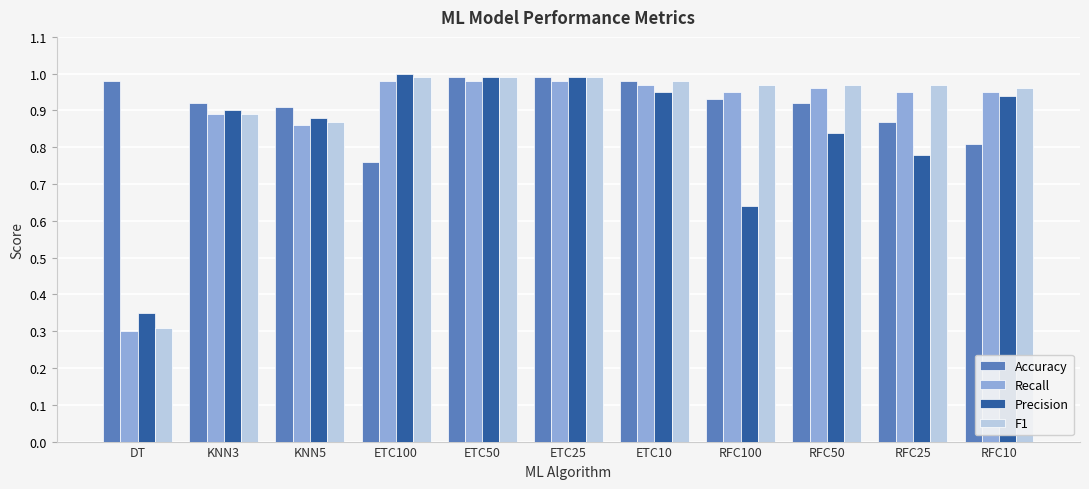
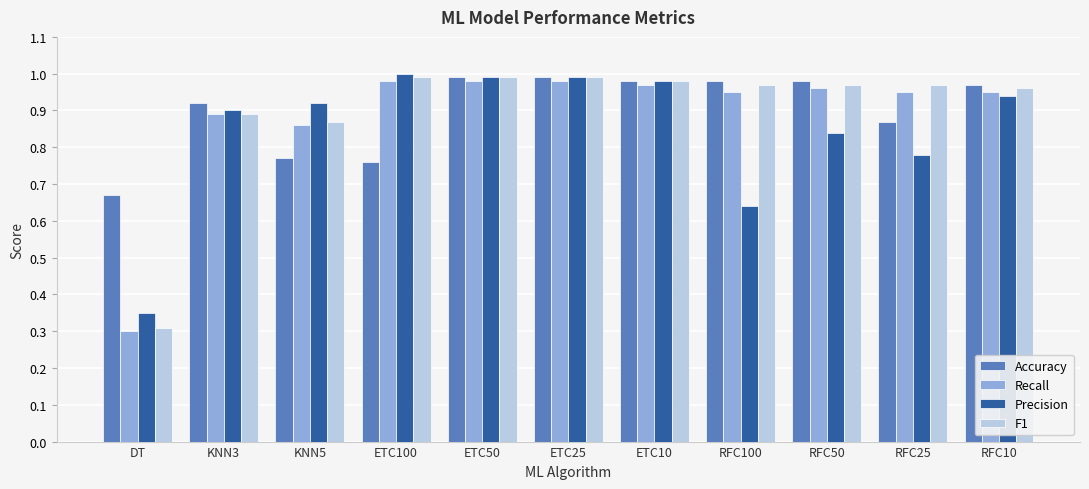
Accuracy, DT: 0.98 -> 0.67
Accuracy, KNN5: 0.91 -> 0.77
Precision, KNN5: 0.88 -> 0.92
Precision, ETC10: 0.95 -> 0.98
Accuracy, RFC100: 0.93 -> 0.98
Accuracy, RFC50: 0.92 -> 0.98
Accuracy, RFC10: 0.81 -> 0.97
